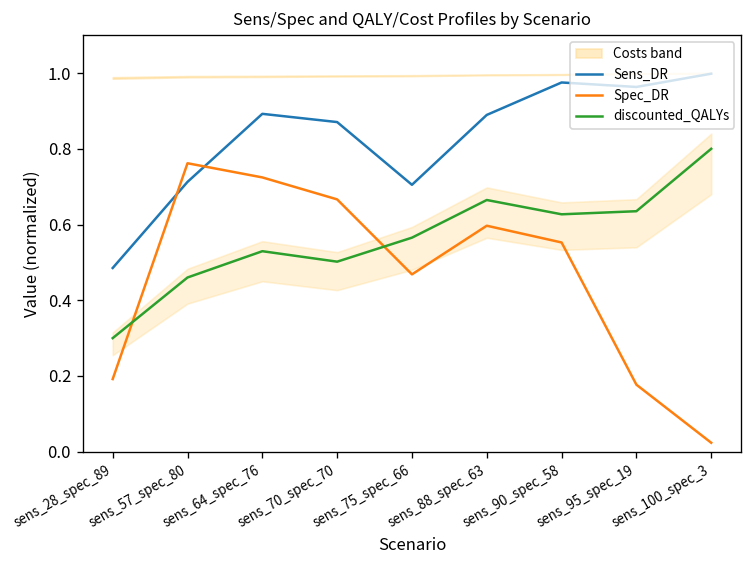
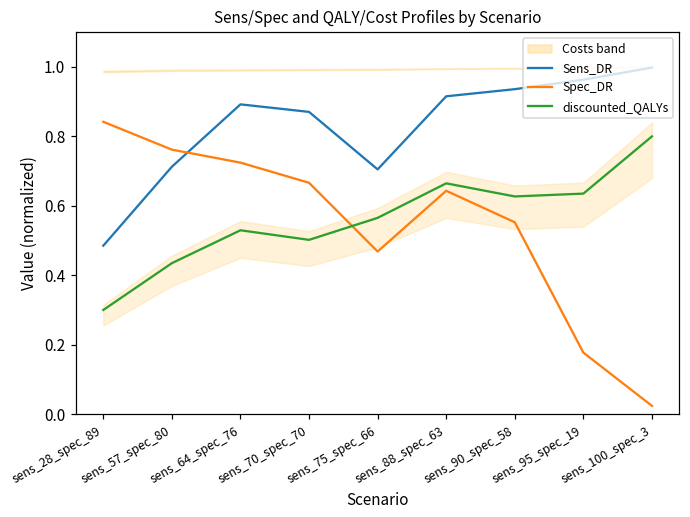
Spec_DR, sens_28_spec_89: 0.19 -> 0.84
discounted_QALYs, sens_57_spec_80: 0.46 -> 0.43
Sens_DR, sens_88_spec_63: 0.89 -> 0.92
Spec_DR, sens_88_spec_63: 0.60 -> 0.64
Sens_DR, sens_90_spec_58: 0.98 -> 0.94
